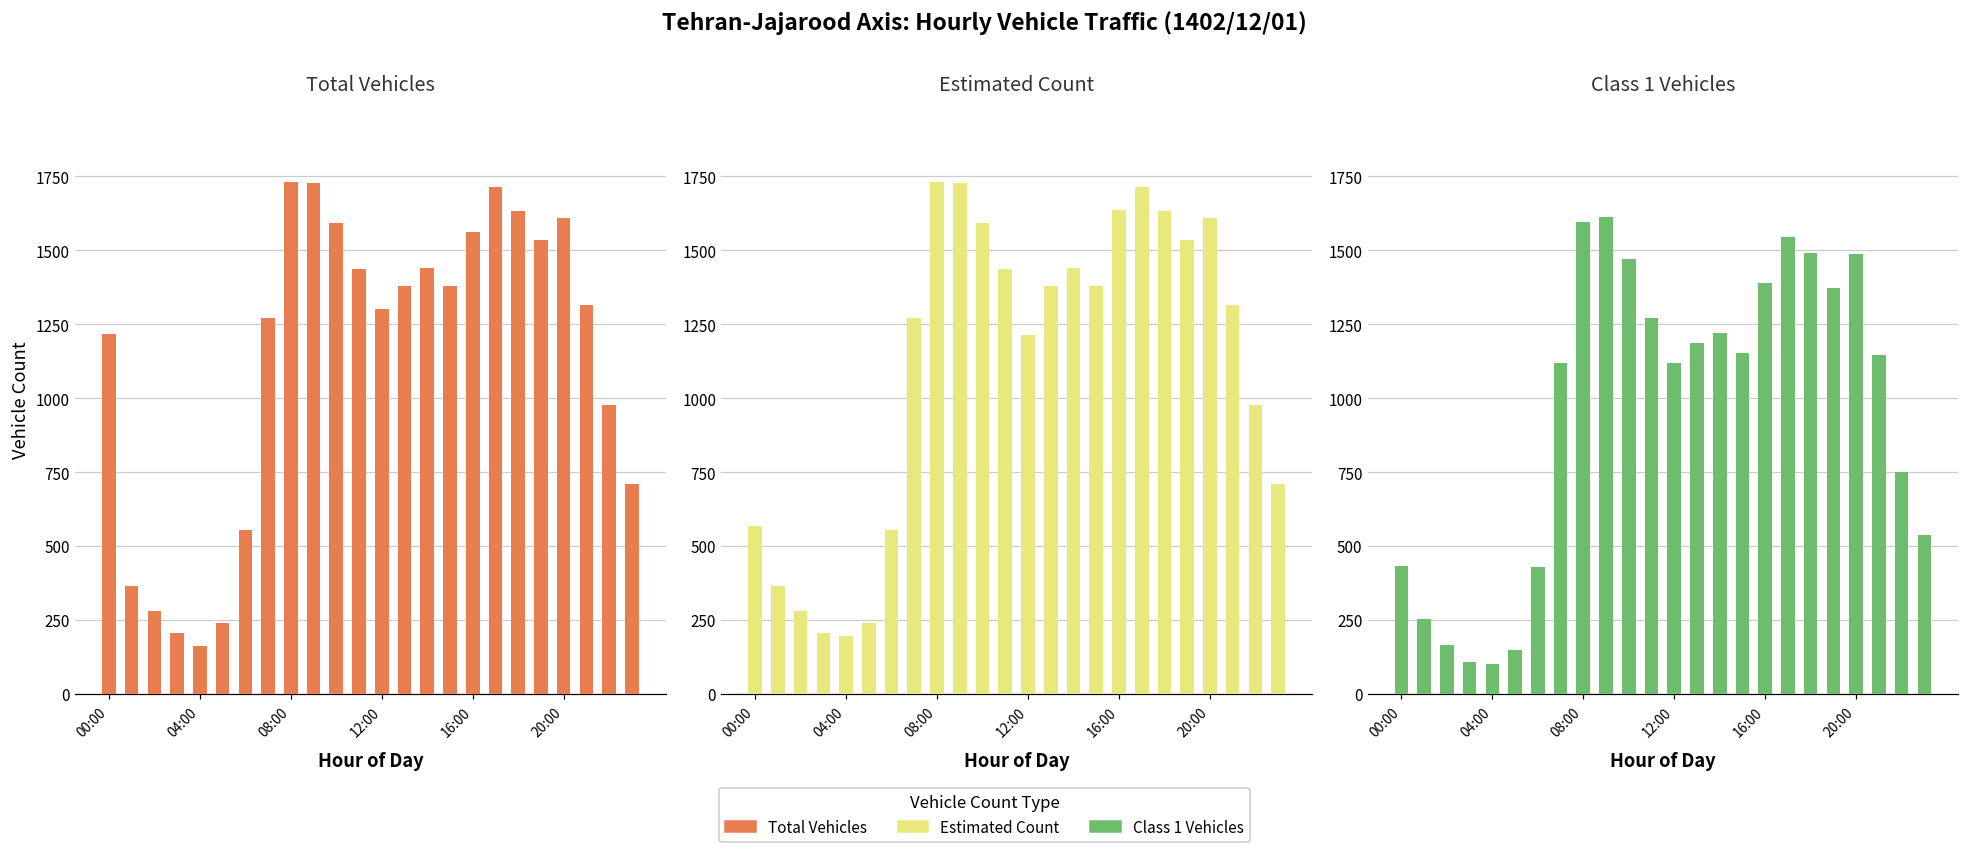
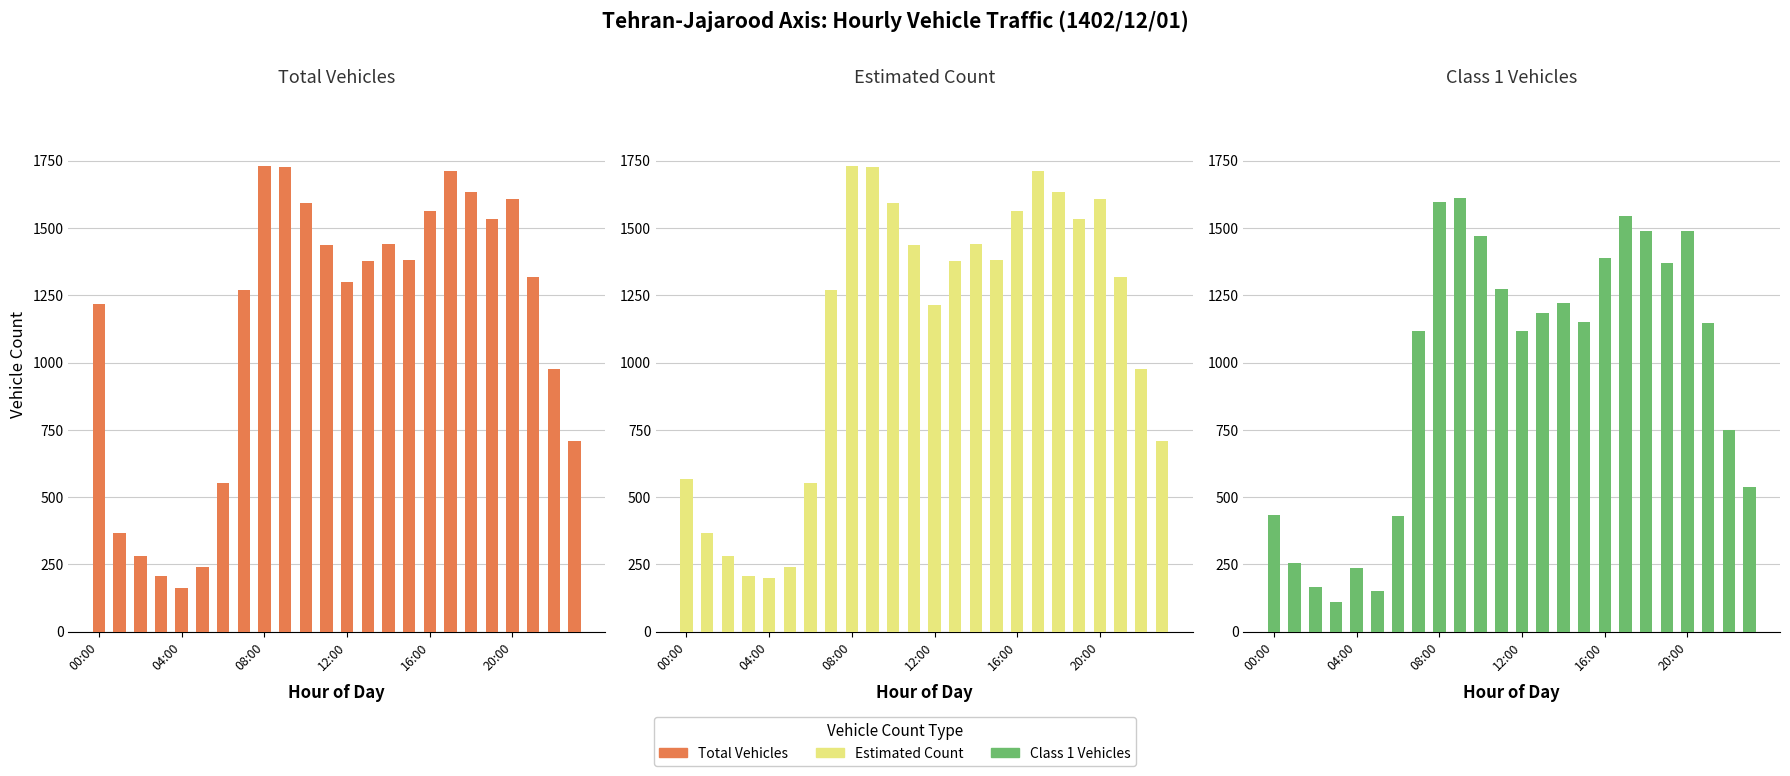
Estimated Count, 16:00: 1640 -> 1560
Class 1 Vehicles, 04:00: 100 -> 240
